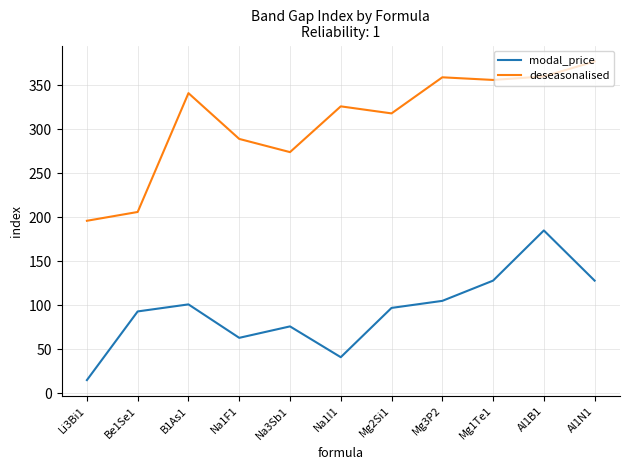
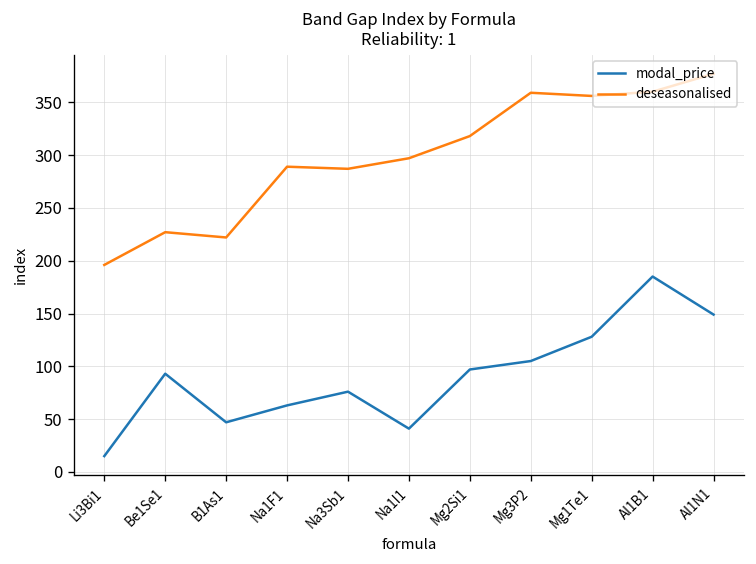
deseasonalised, Be1Se1: 210 -> 230
modal_price, B1As1: 100 -> 50
deseasonalised, B1As1: 340 -> 220
deseasonalised, Na3Sb1: 270 -> 290
deseasonalised, Na1I1: 330 -> 300
modal_price, Al1N1: 130 -> 150
